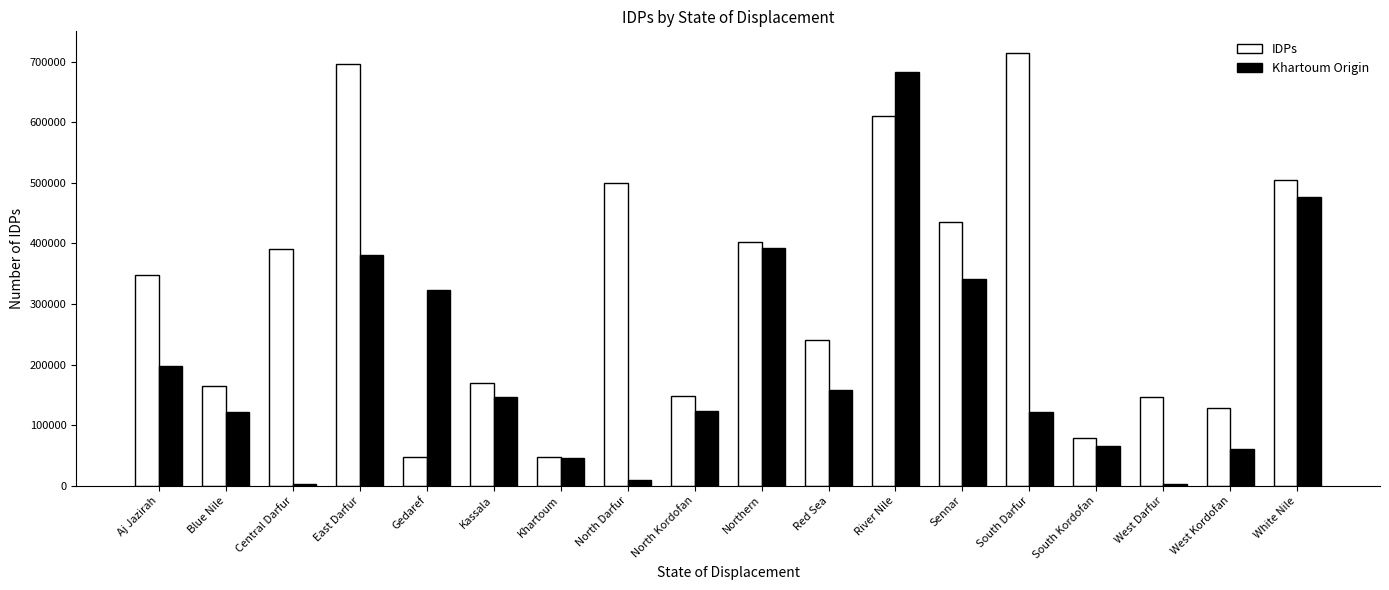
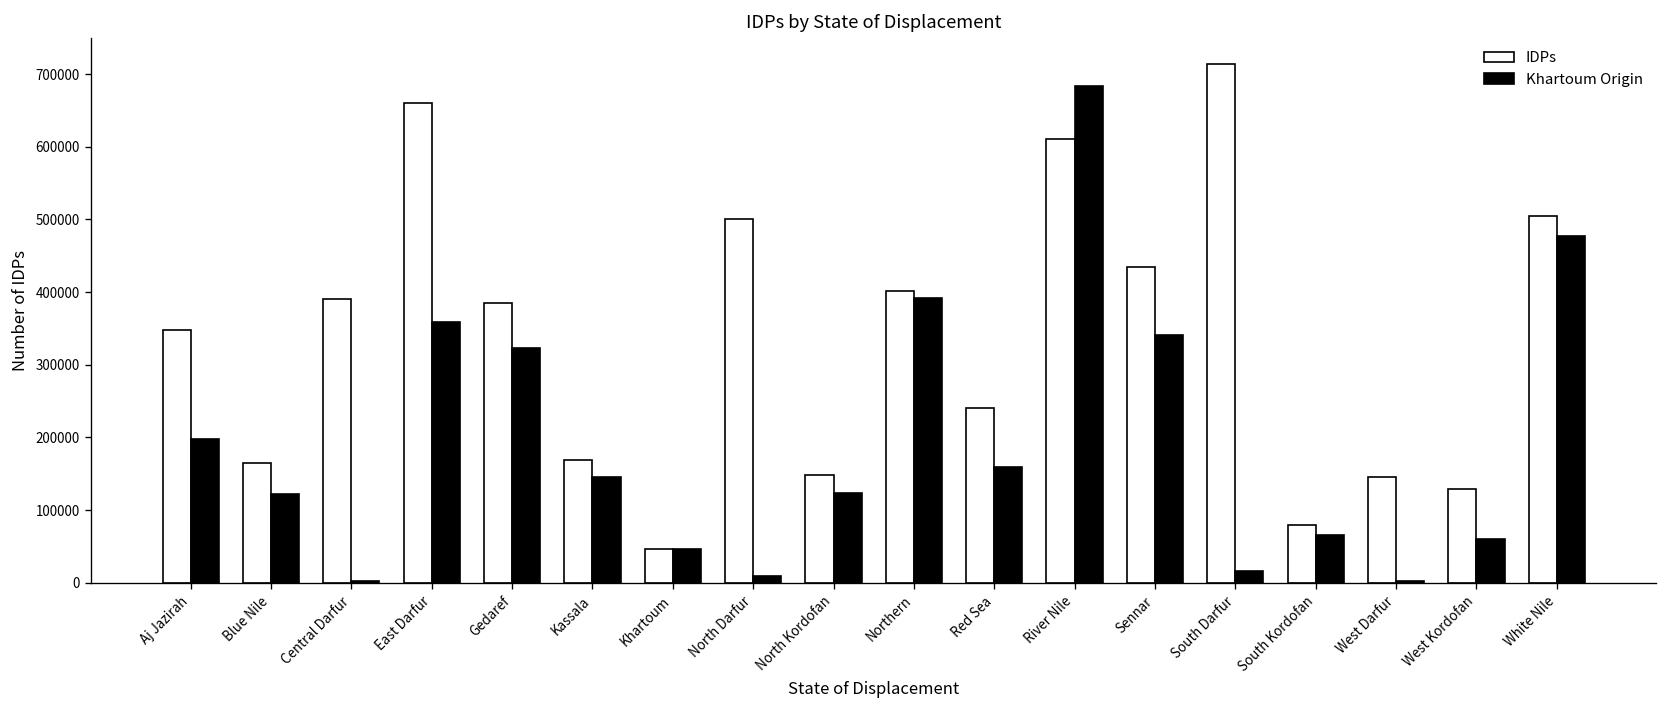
IDPs, East Darfur: 700000 -> 660000
Khartoum Origin, East Darfur: 380000 -> 360000
IDPs, Gedaref: 50000 -> 380000
Khartoum Origin, South Darfur: 120000 -> 20000
